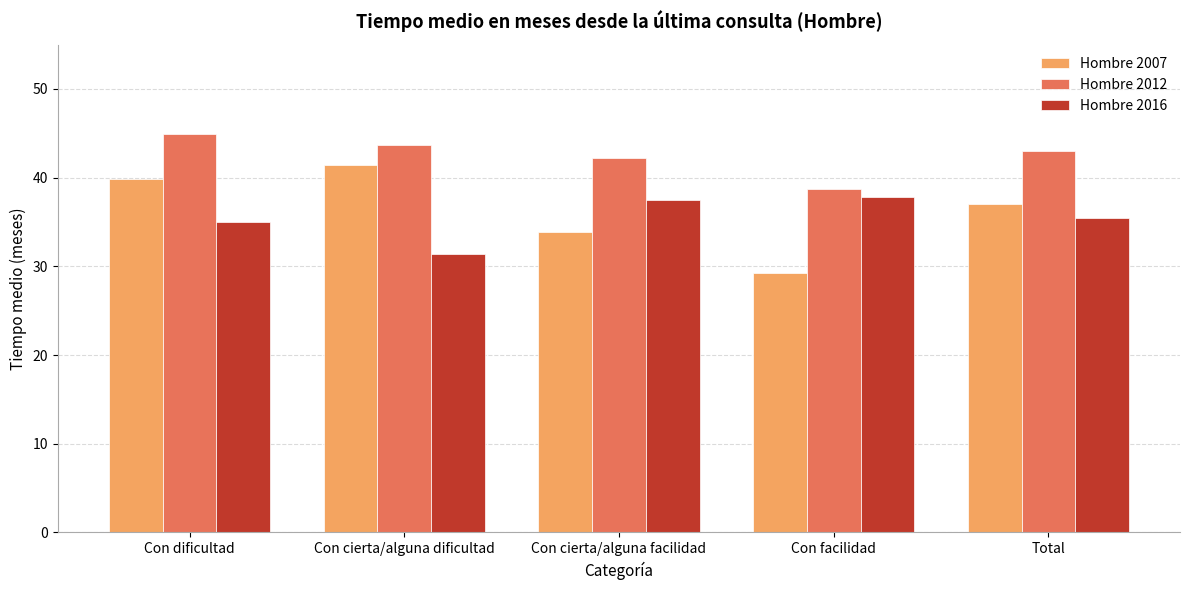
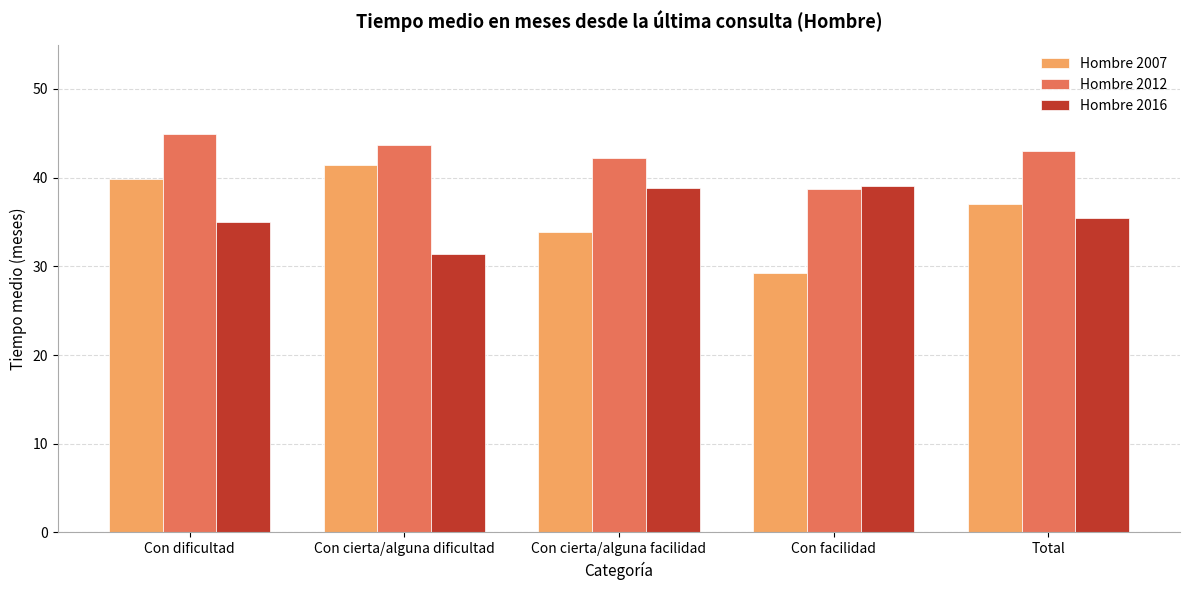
Hombre 2016, Con cierta/alguna facilidad: 37 -> 39
Hombre 2016, Con facilidad: 38 -> 39
